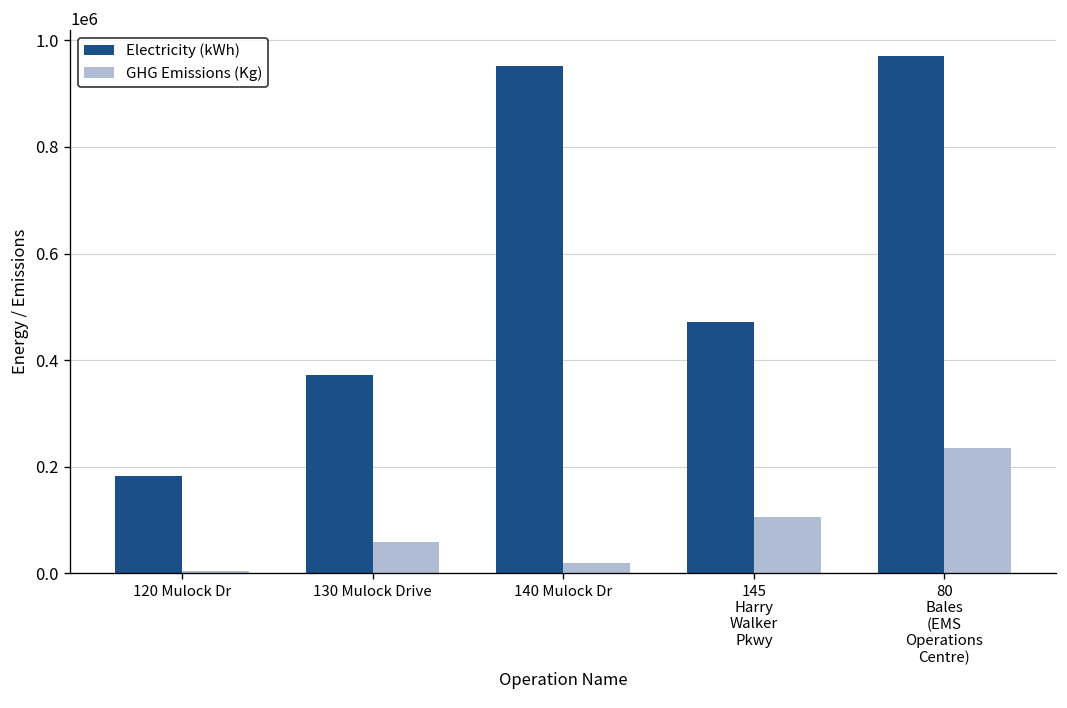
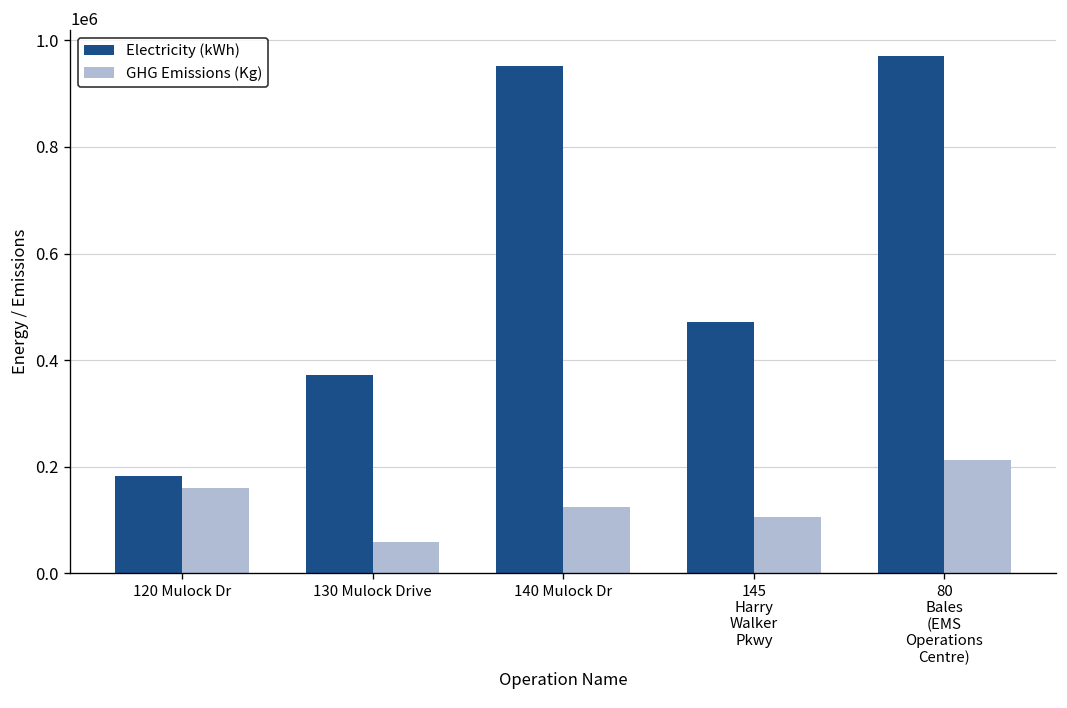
GHG Emissions (Kg), 120 Mulock Dr: 0 -> 160000
GHG Emissions (Kg), 140 Mulock Dr: 20000 -> 120000
GHG Emissions (Kg), 80 Bales (EMS Operations Centre): 230000 -> 210000
